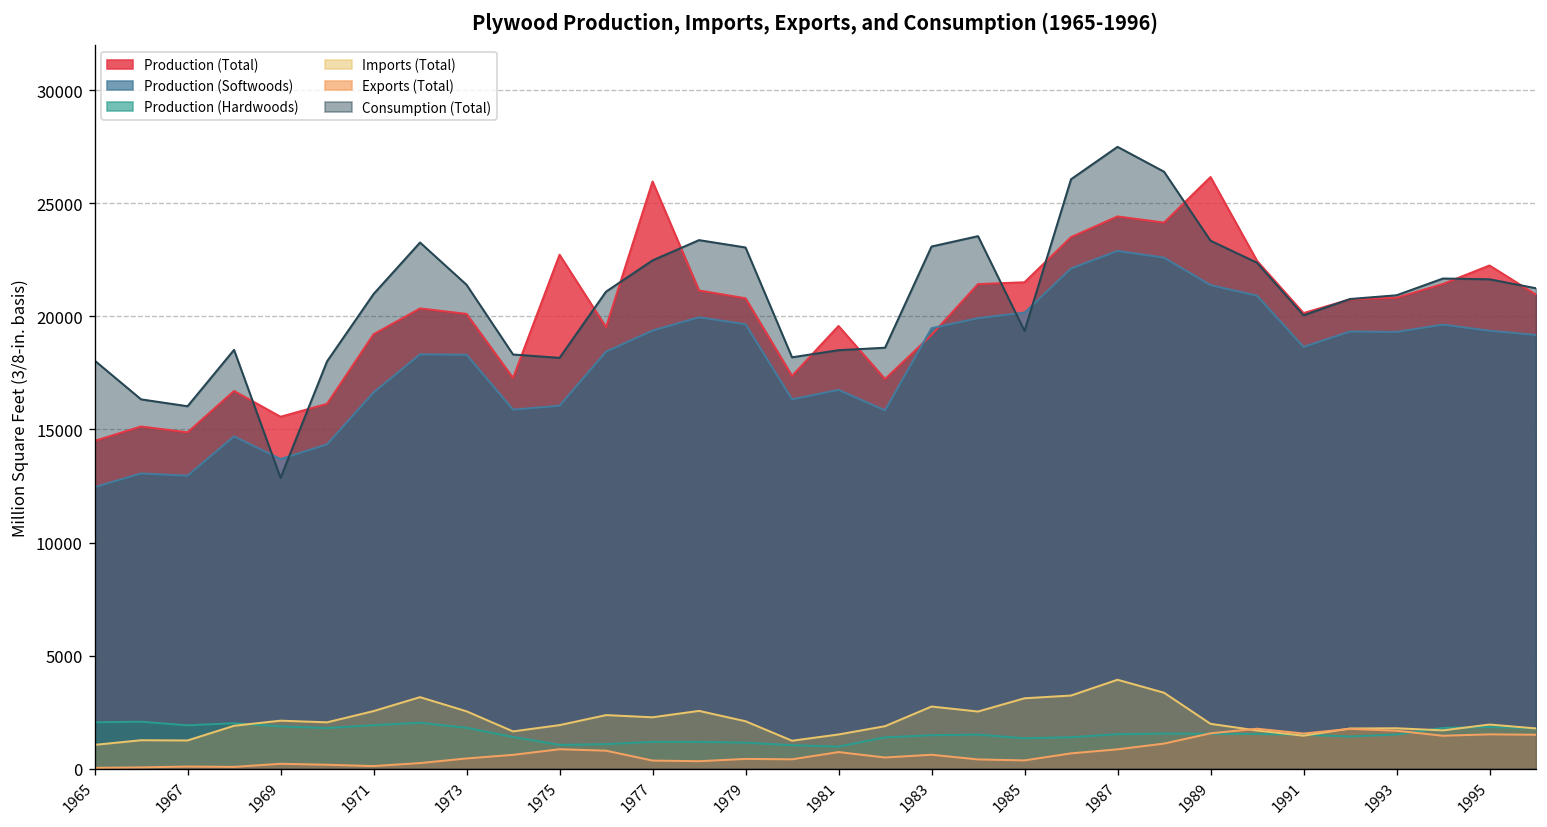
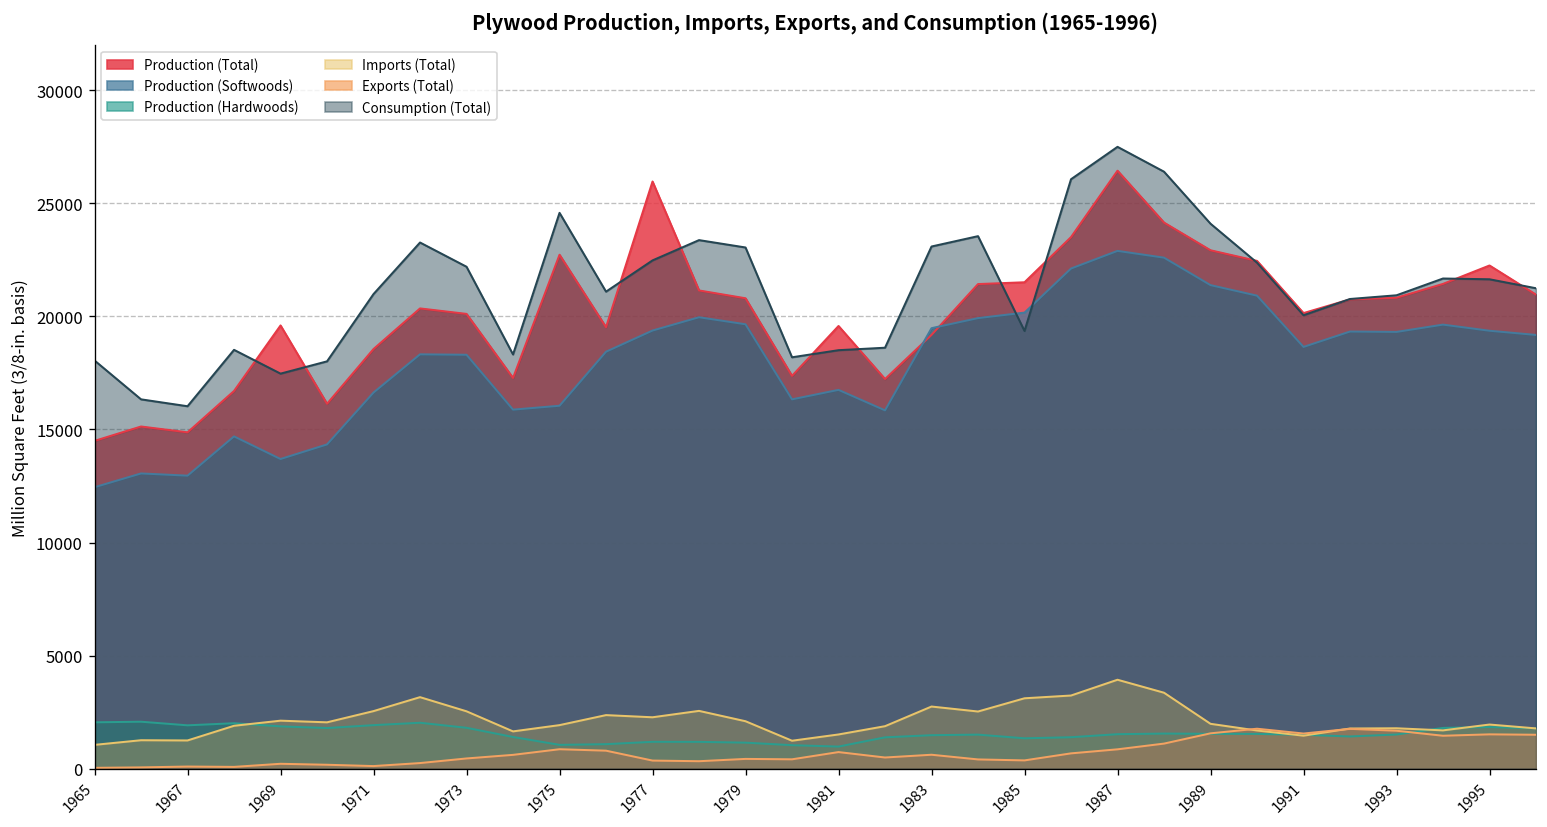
Production (Total), 1969: 15600 -> 19600
Consumption (Total), 1969: 12900 -> 17500
Production (Total), 1971: 19200 -> 18600
Consumption (Total), 1973: 21400 -> 22200
Consumption (Total), 1975: 18200 -> 24600
Production (Total), 1987: 24400 -> 26400
Production (Total), 1989: 26200 -> 22900
Consumption (Total), 1989: 23300 -> 24100
